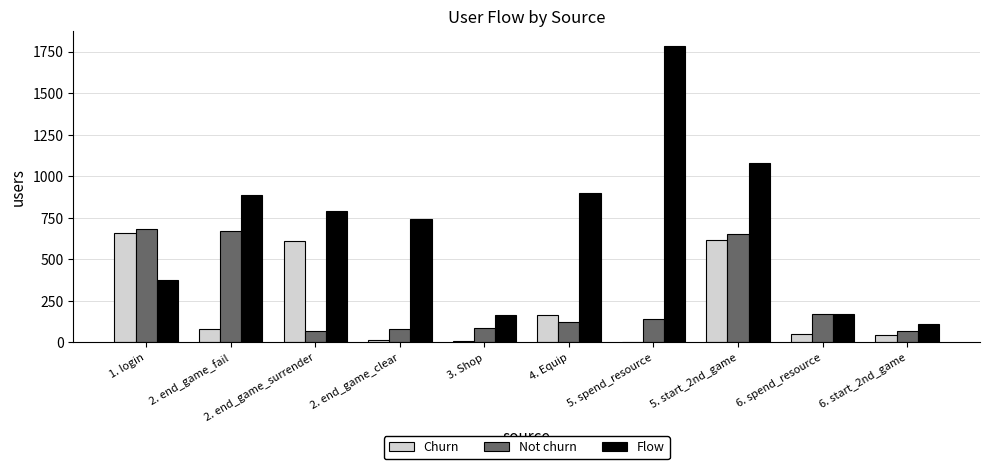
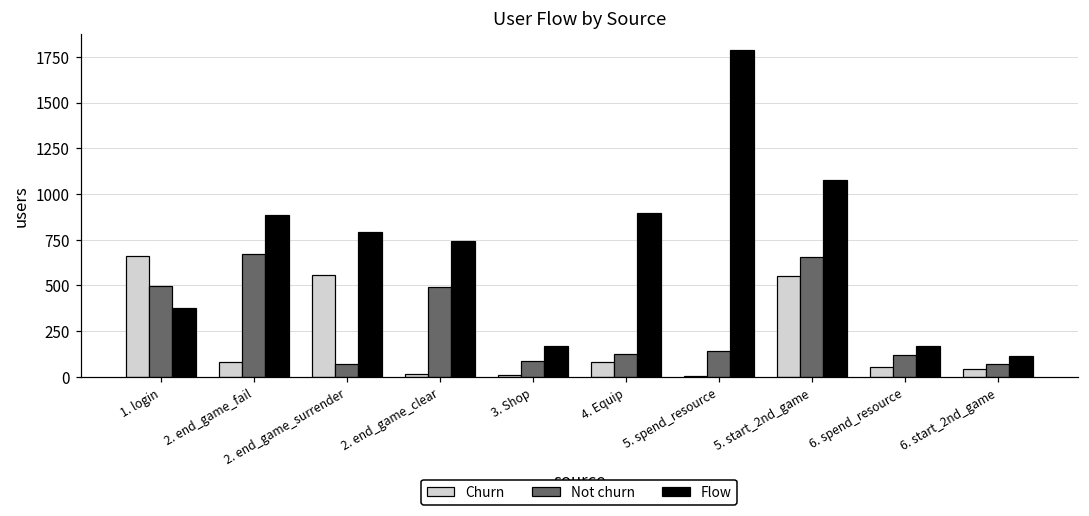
Not churn, 1. login: 680 -> 500
Churn, 2. end_game_surrender: 610 -> 560
Not churn, 2. end_game_clear: 80 -> 490
Churn, 4. Equip: 160 -> 80
Churn, 5. start_2nd_game: 610 -> 550
Not churn, 6. spend_resource: 170 -> 120
